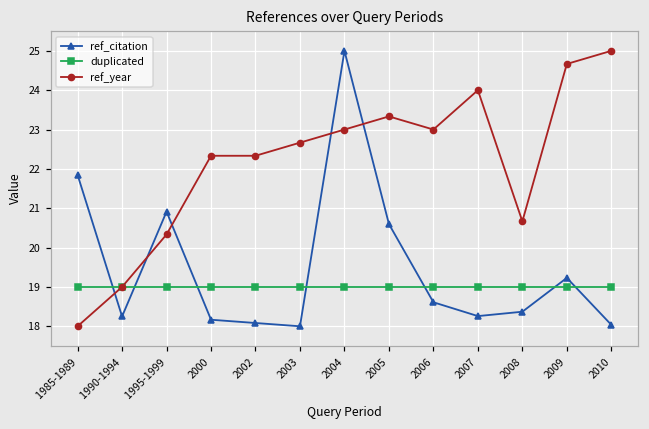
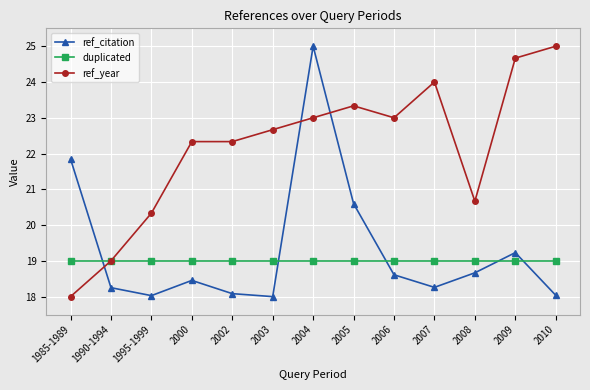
ref_citation, 1995-1999: 20.9 -> 18.0
ref_citation, 2000: 18.2 -> 18.5
ref_citation, 2008: 18.4 -> 18.7
